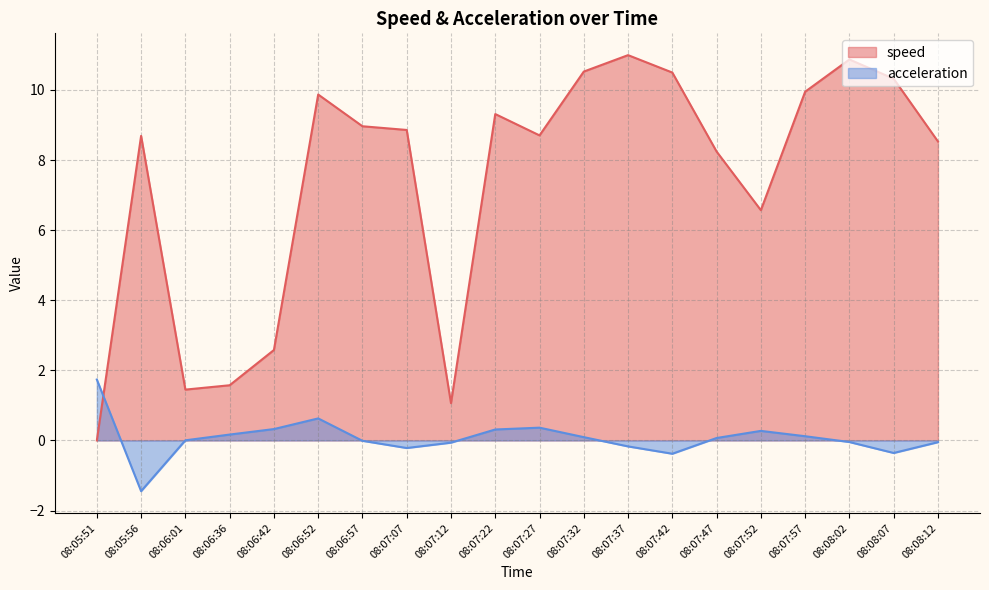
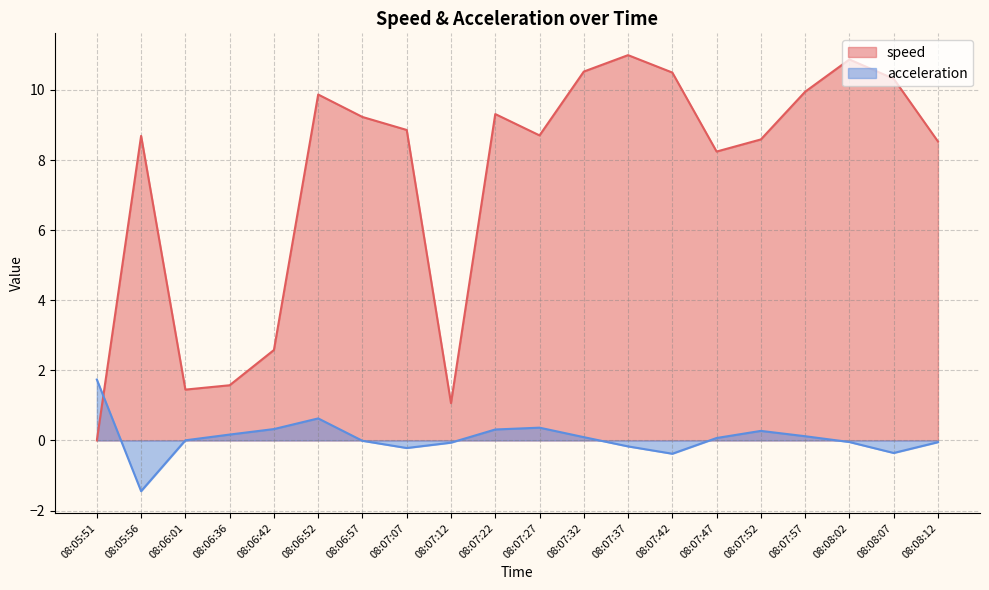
speed, 08:06:57: 9.0 -> 9.2
speed, 08:07:52: 6.6 -> 8.6
